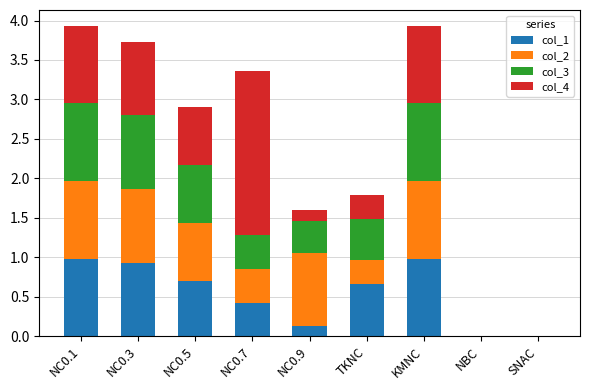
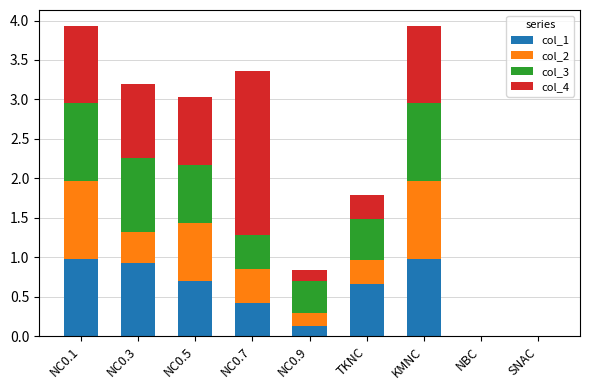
col_2, NC0.3: 0.9 -> 0.4
col_4, NC0.5: 0.7 -> 0.9
col_2, NC0.9: 0.9 -> 0.2
